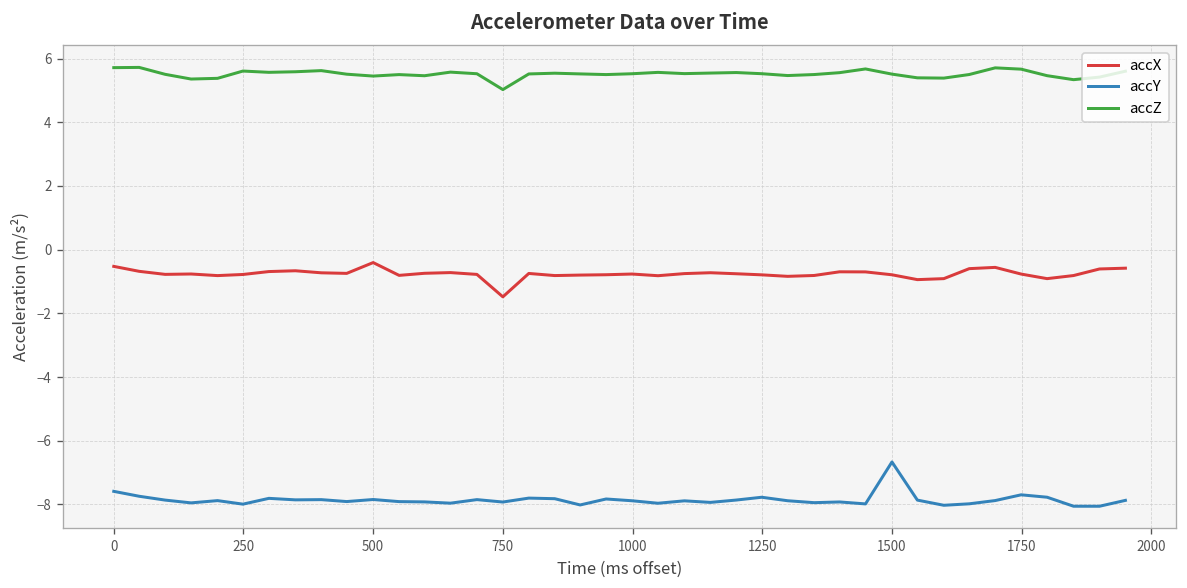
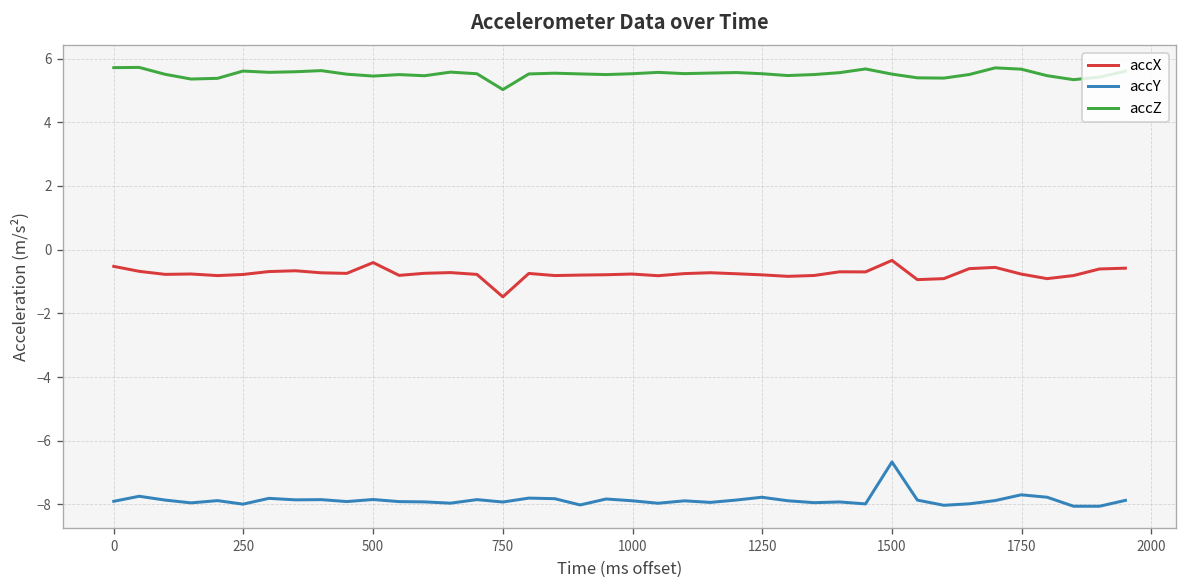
accY, 0: -7.6 -> -7.9
accX, 1500: -0.8 -> -0.3
